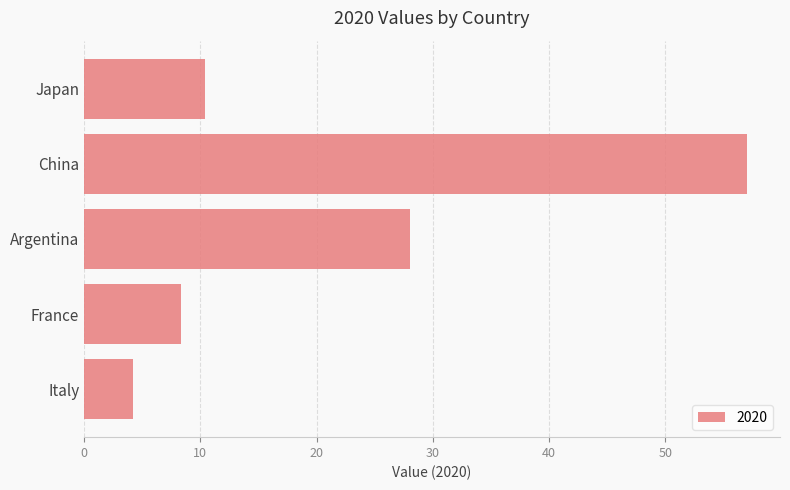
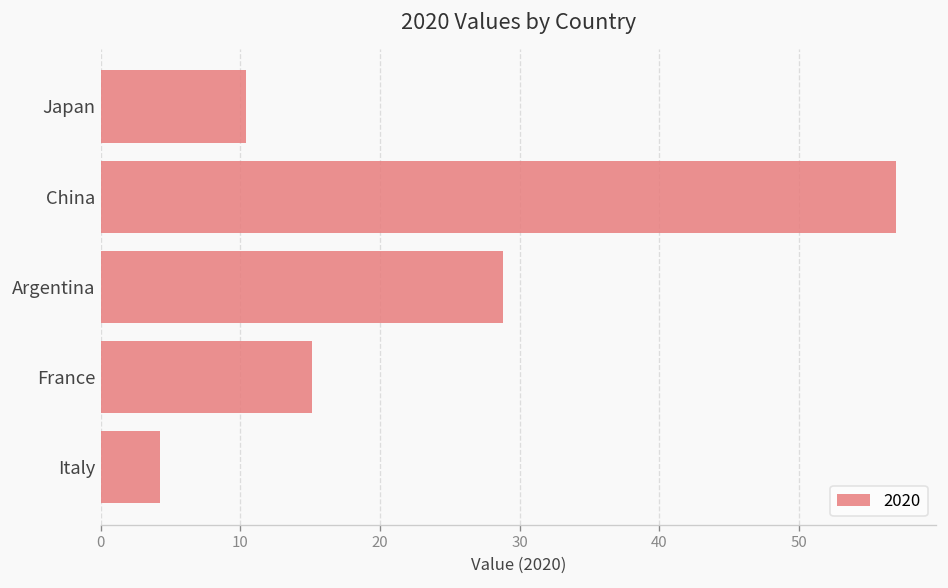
Argentina: 28.0 -> 28.8
France: 8.3 -> 15.1
